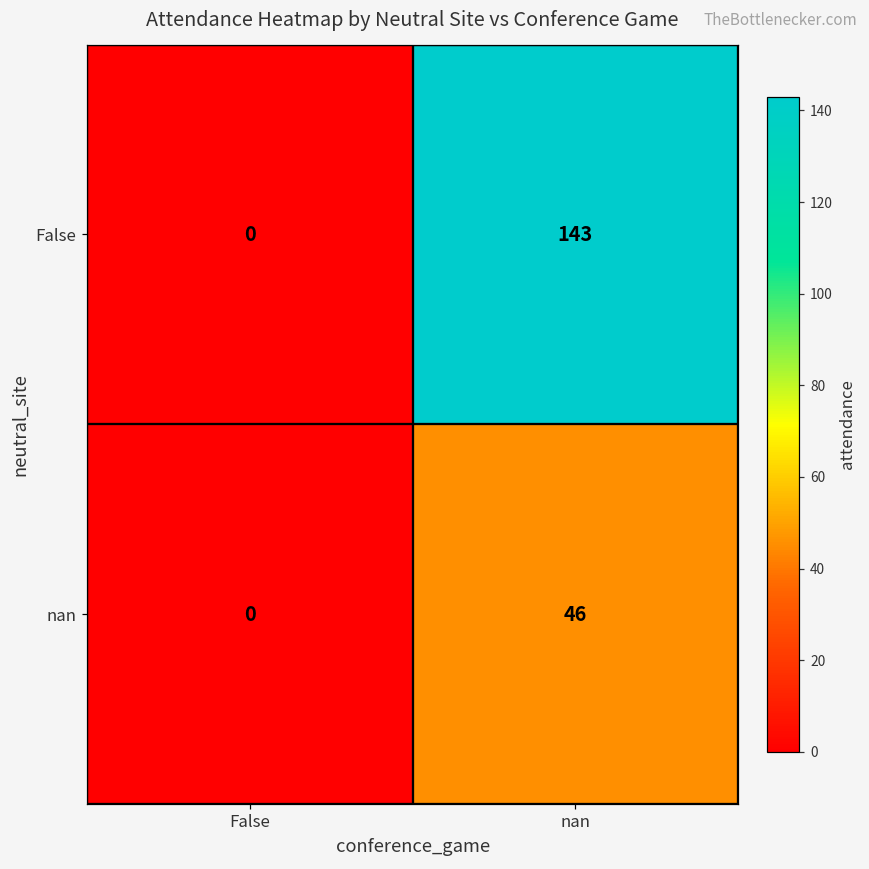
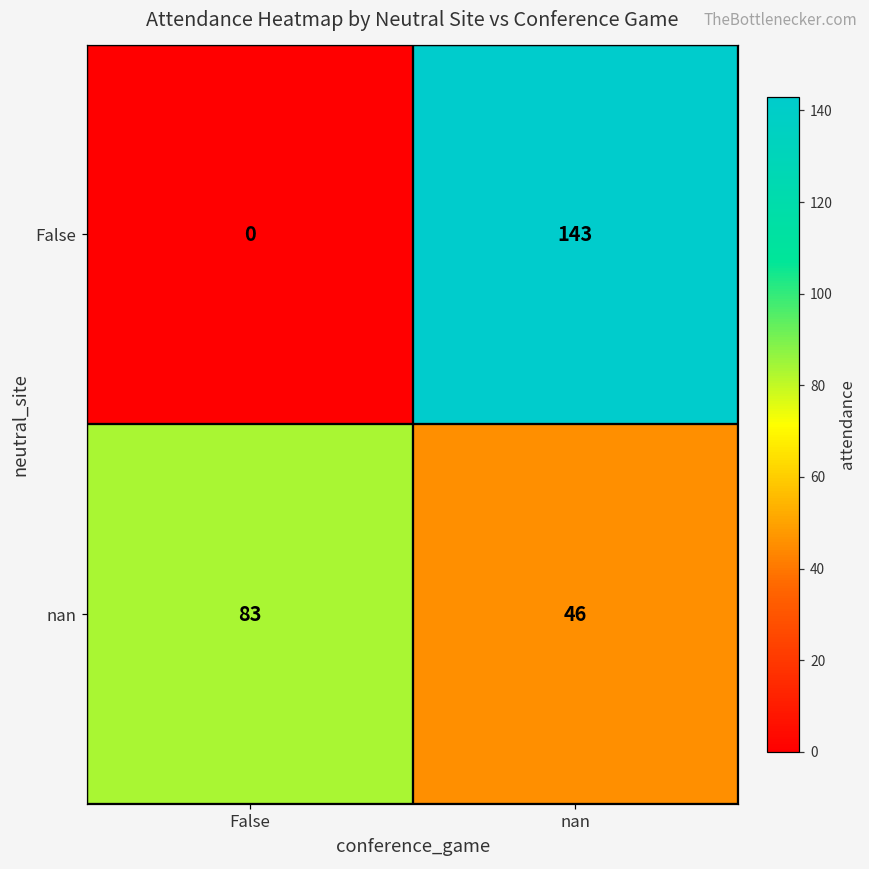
nan, False: 0 -> 83
